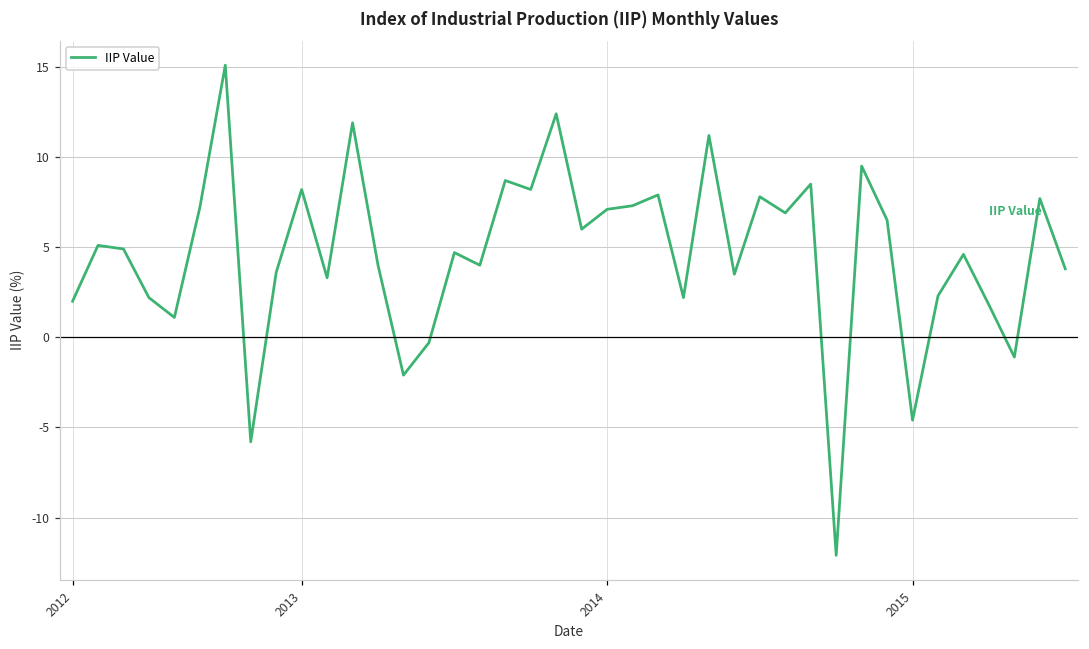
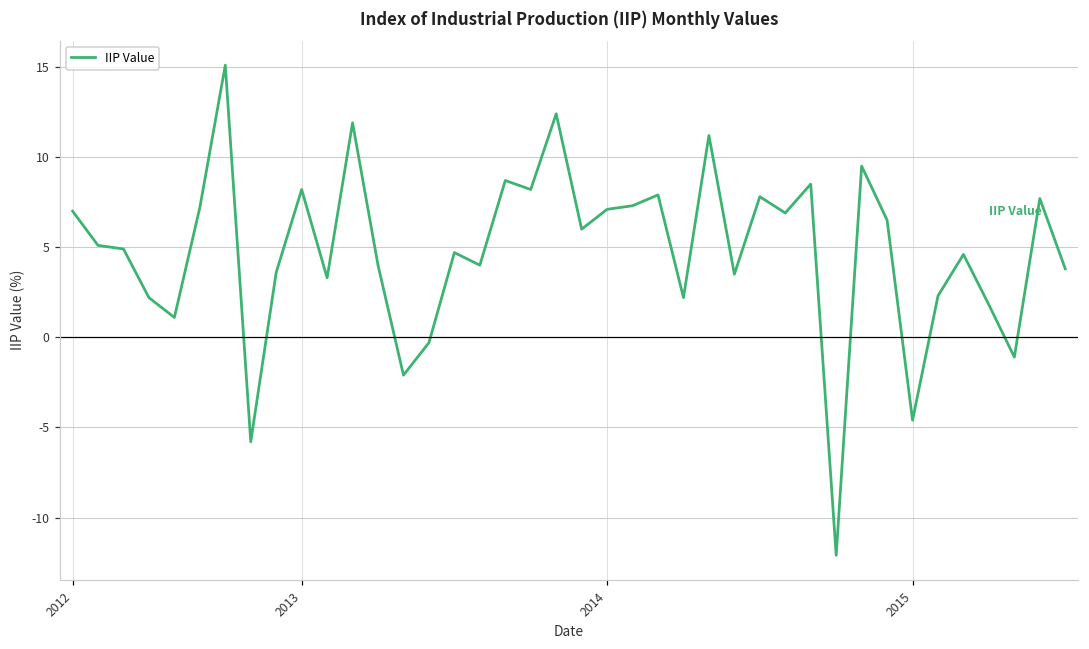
2012: 2 -> 7
